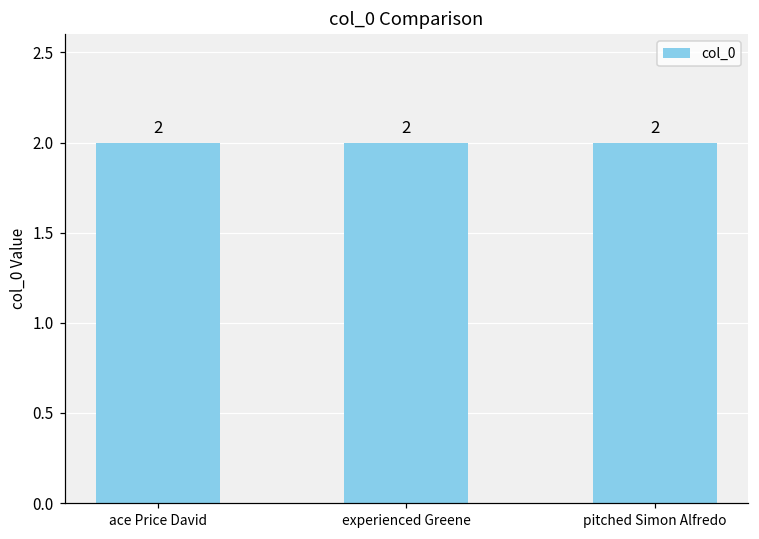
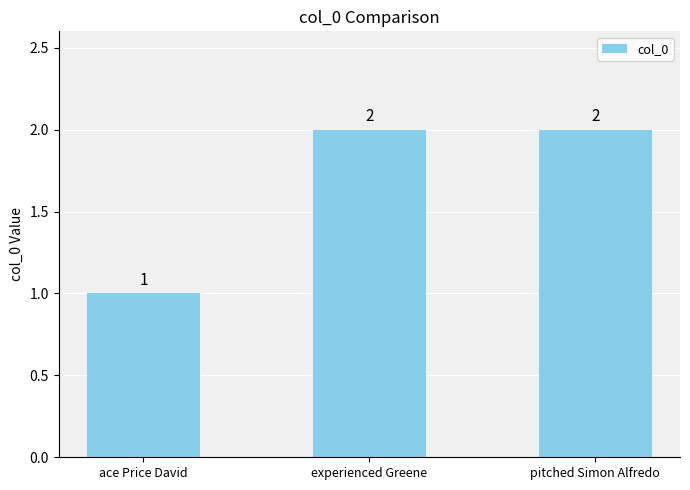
ace Price David: 2 -> 1
